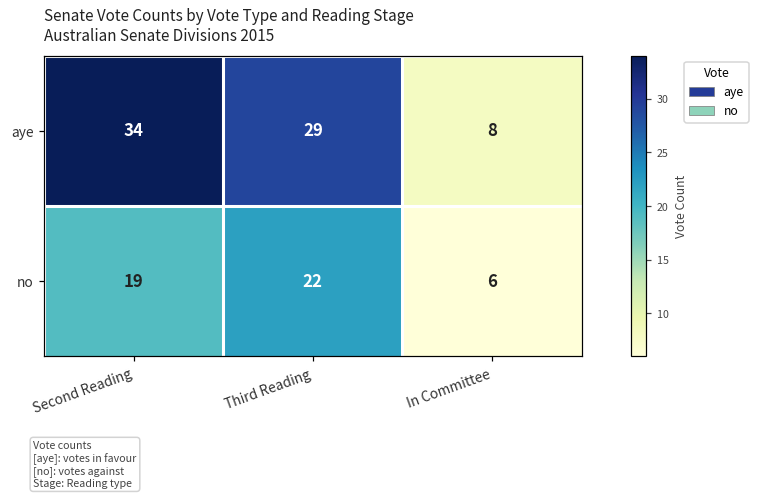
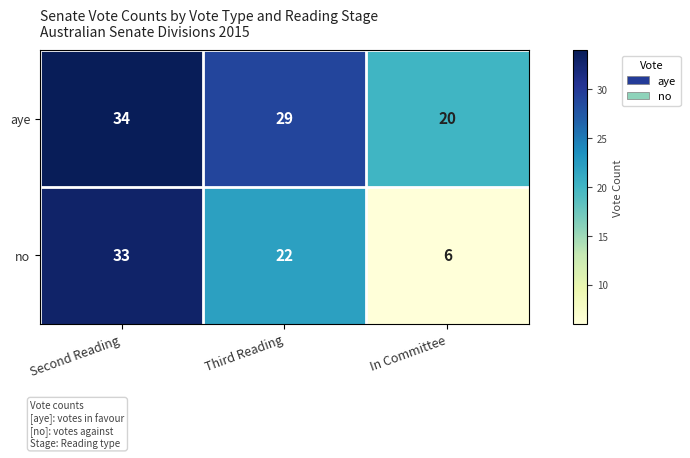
aye, In Committee: 8 -> 20
no, Second Reading: 19 -> 33
